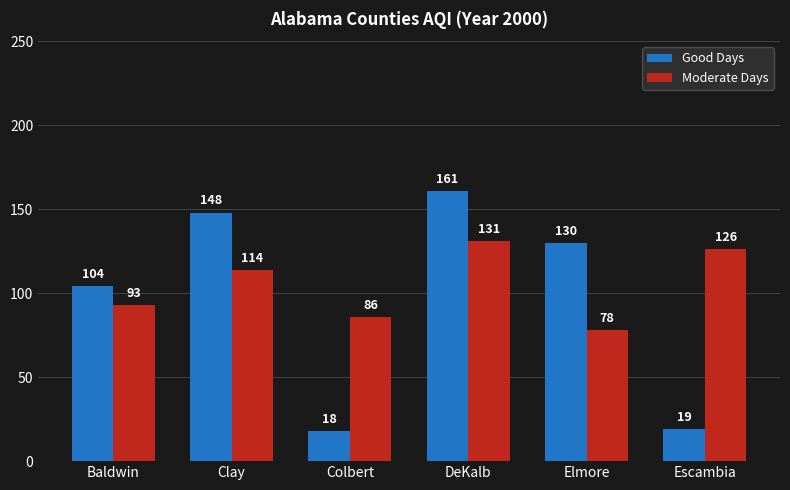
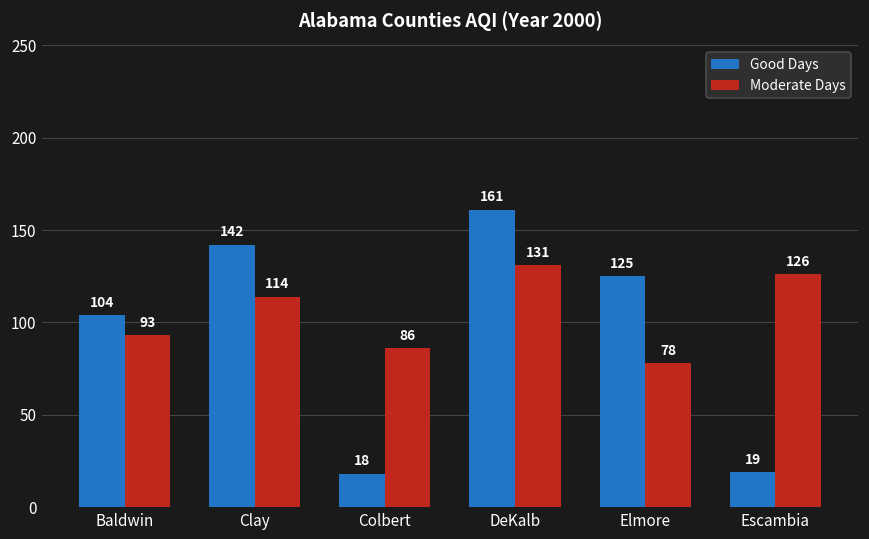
Good Days, Clay: 148 -> 142
Good Days, Elmore: 130 -> 125
